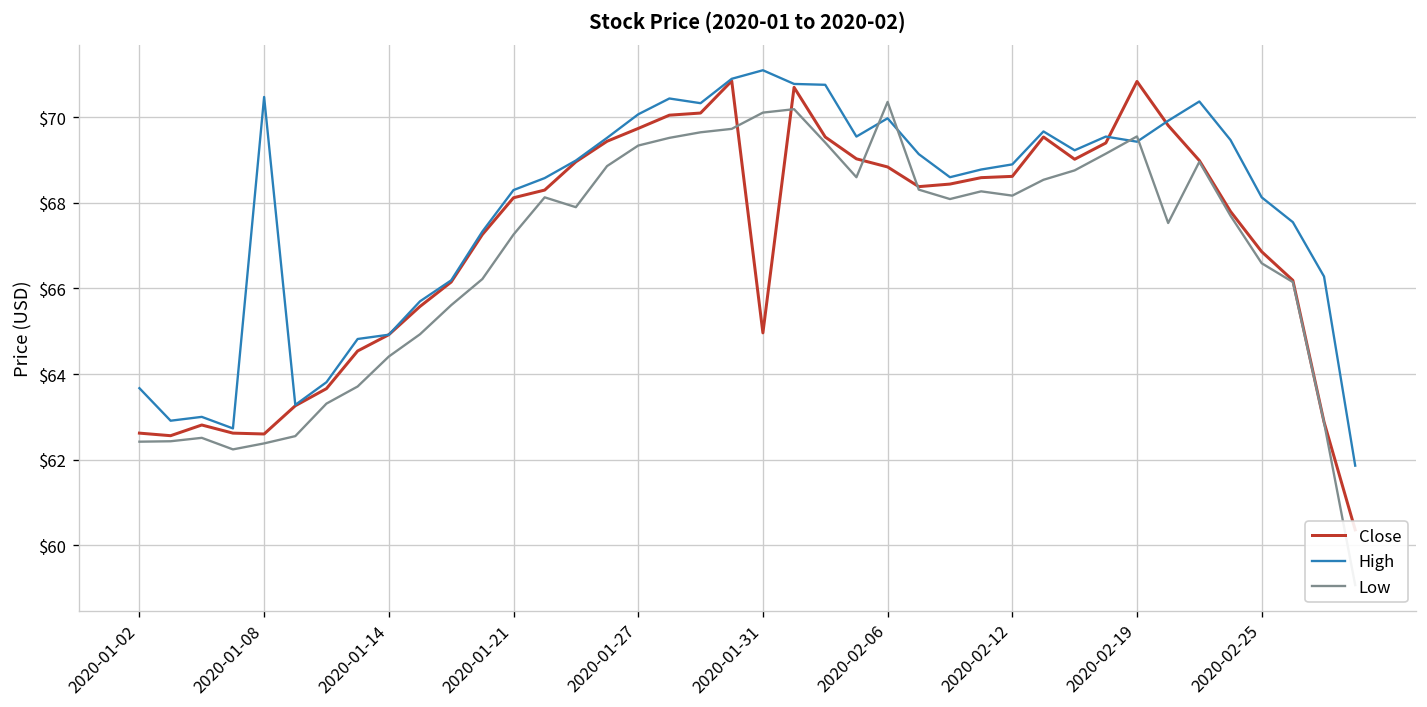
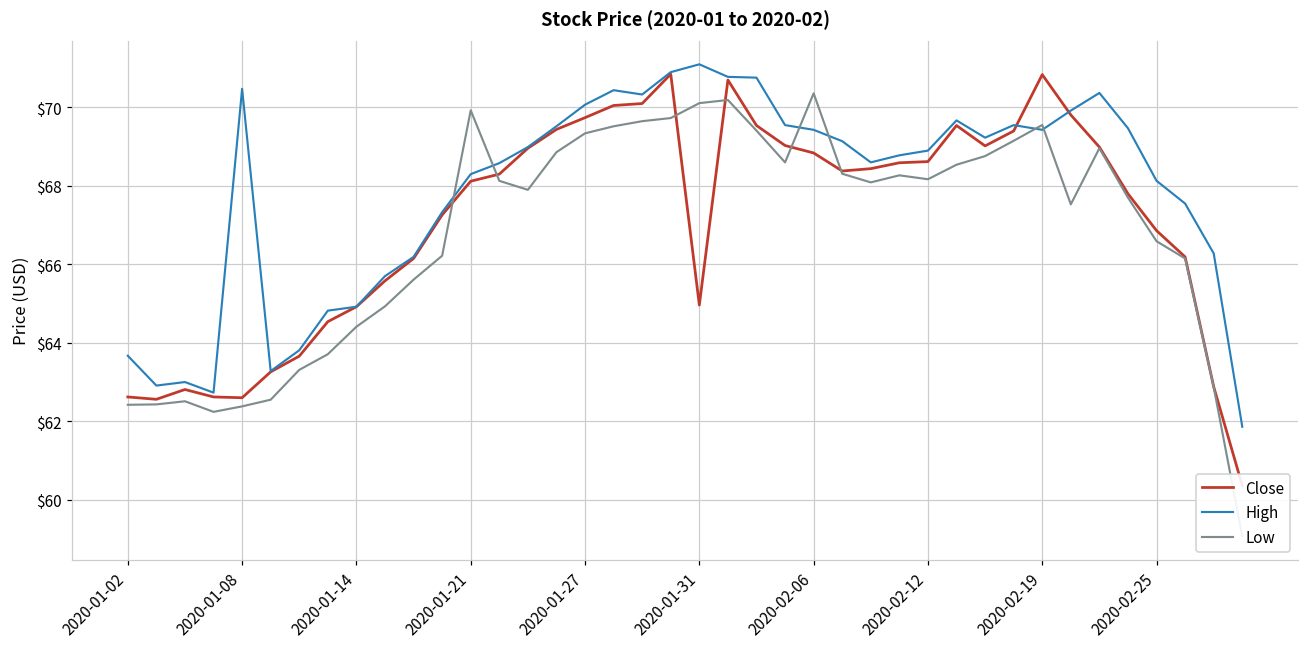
Low, 2020-01-21: $67.3 -> $69.9
High, 2020-02-06: $70.0 -> $69.4
